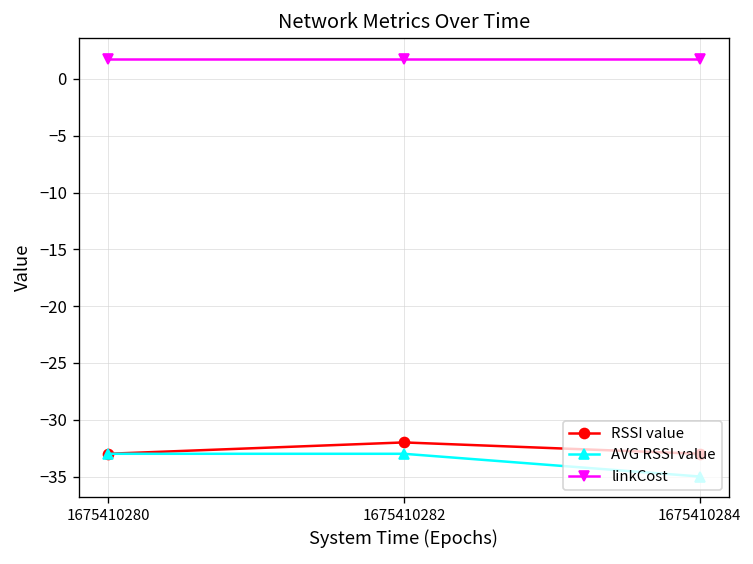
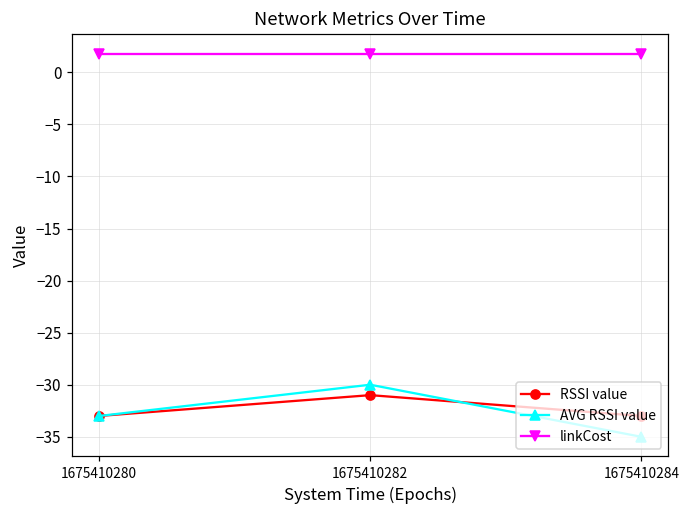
RSSI value, 1675410282: -32 -> -31
AVG RSSI value, 1675410282: -33 -> -30
